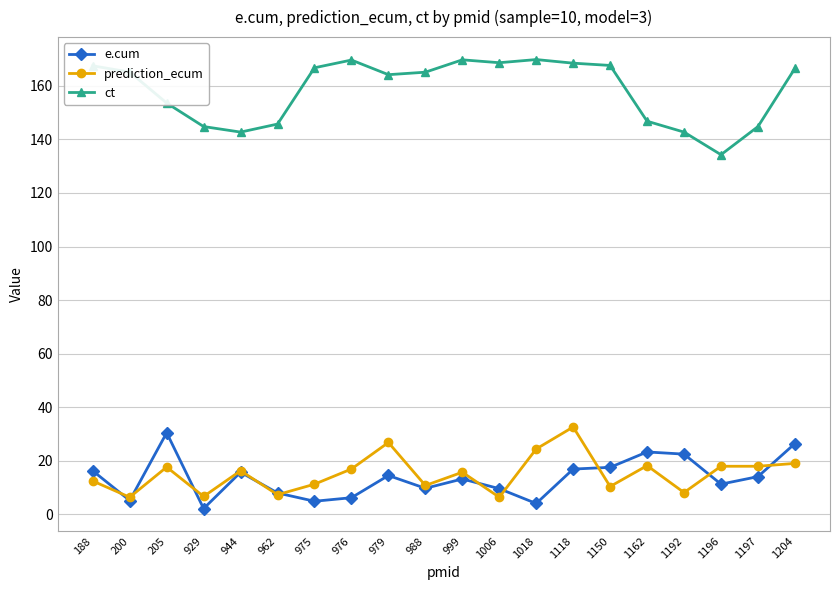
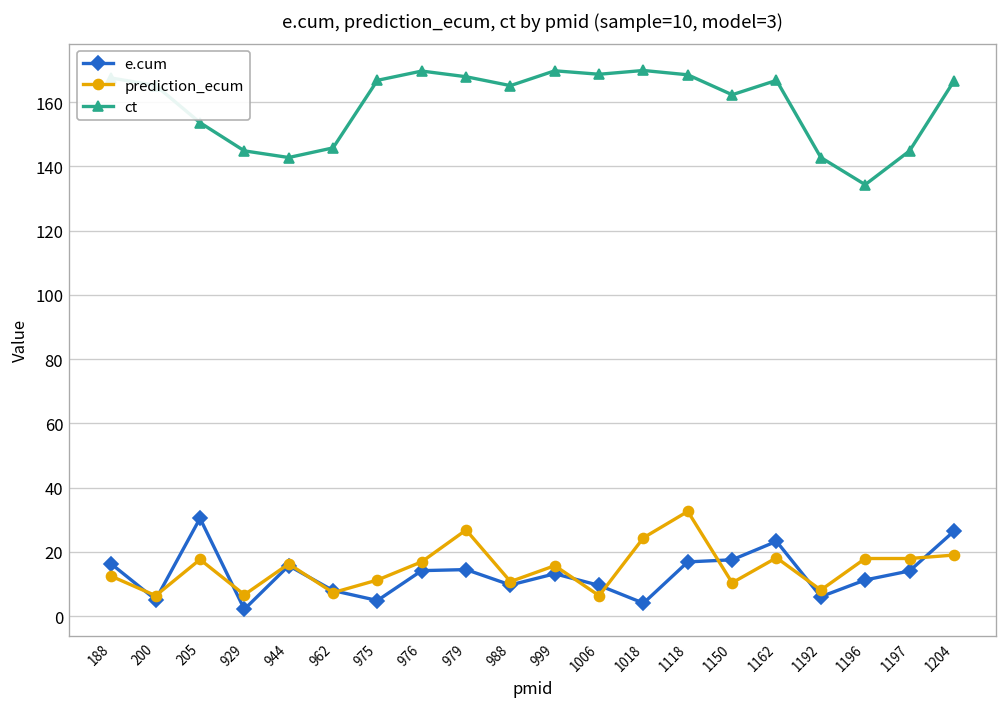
e.cum, 976: 6 -> 14
ct, 979: 164 -> 168
ct, 1150: 168 -> 162
ct, 1162: 147 -> 167
e.cum, 1192: 22 -> 6
